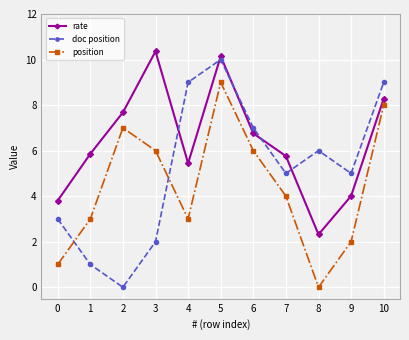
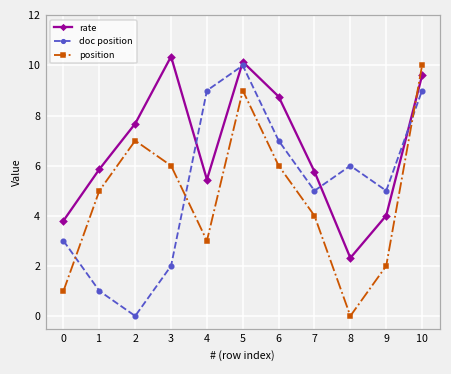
position, 1: 3 -> 5
rate, 6: 6.8 -> 8.8
rate, 10: 8.3 -> 9.6
position, 10: 8 -> 10
